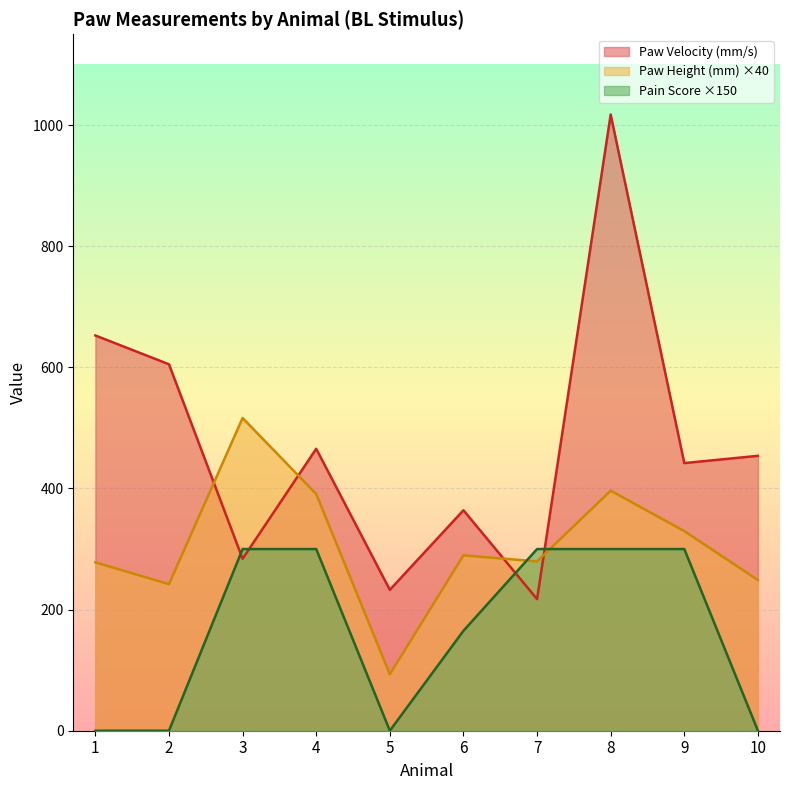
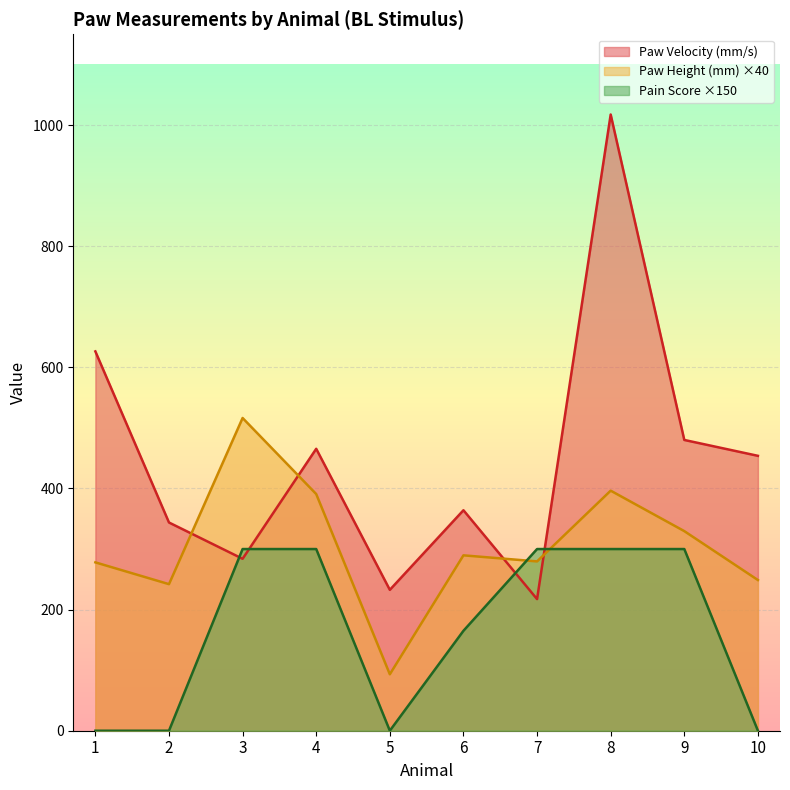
Paw Velocity (mm/s), 1: 650 -> 630
Paw Velocity (mm/s), 2: 610 -> 340
Paw Velocity (mm/s), 9: 440 -> 480
